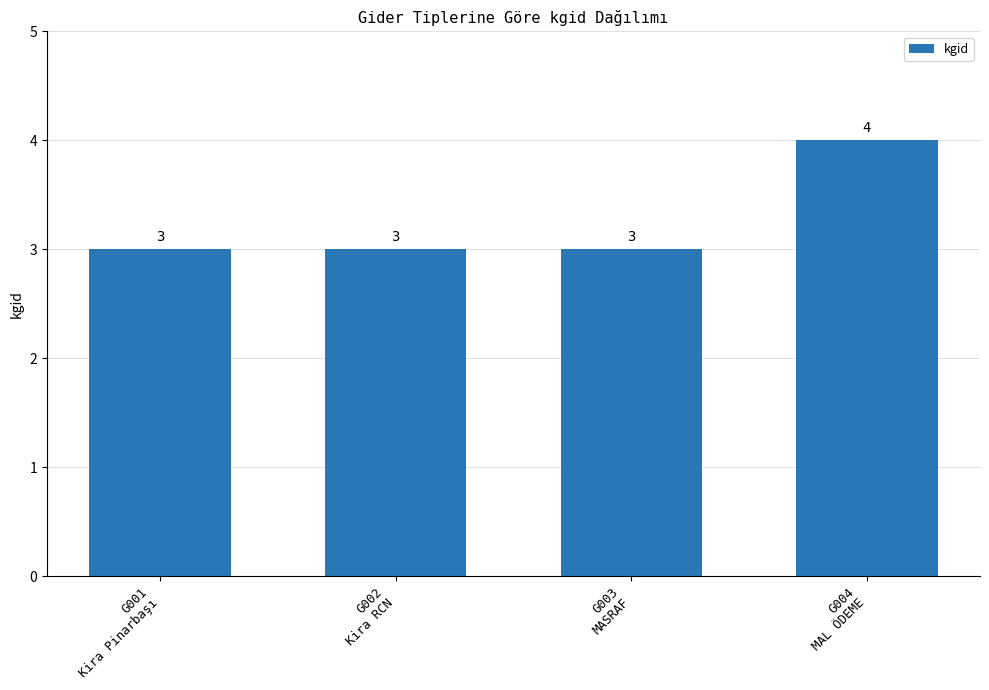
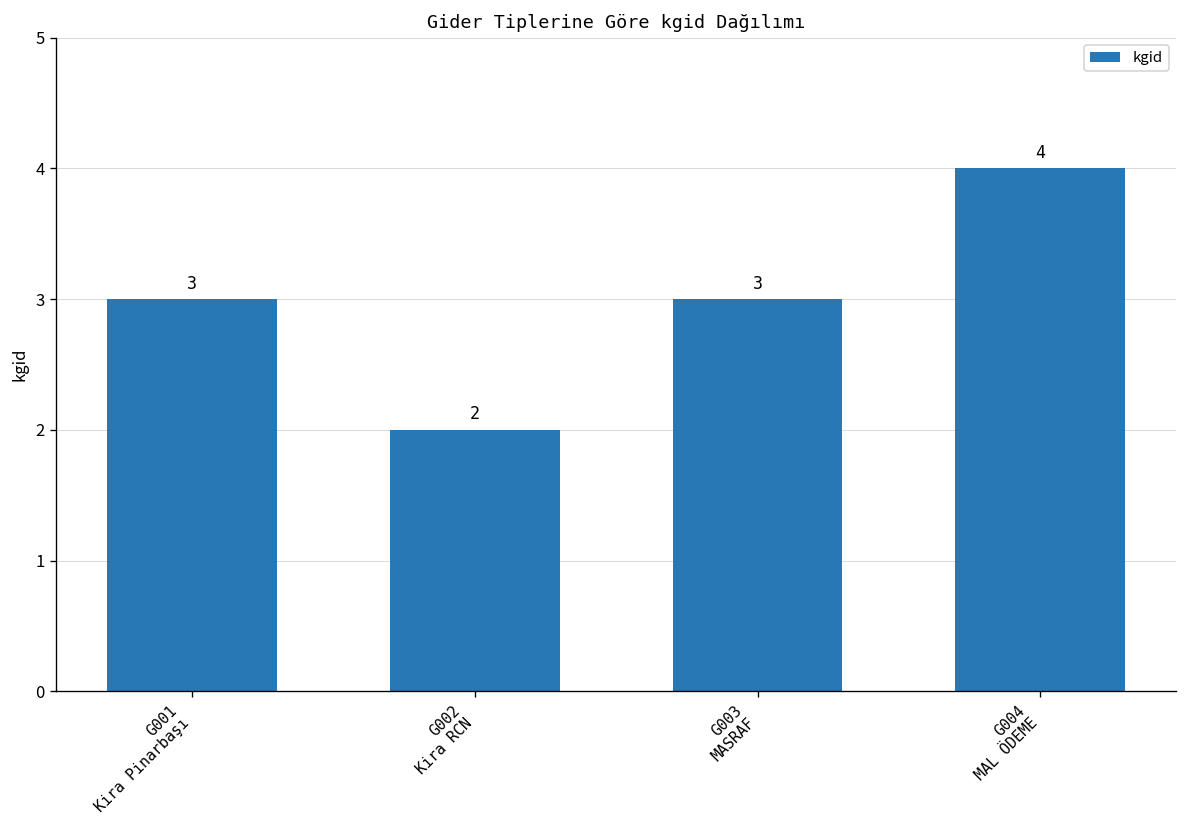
G002 Kira RCN: 3 -> 2
